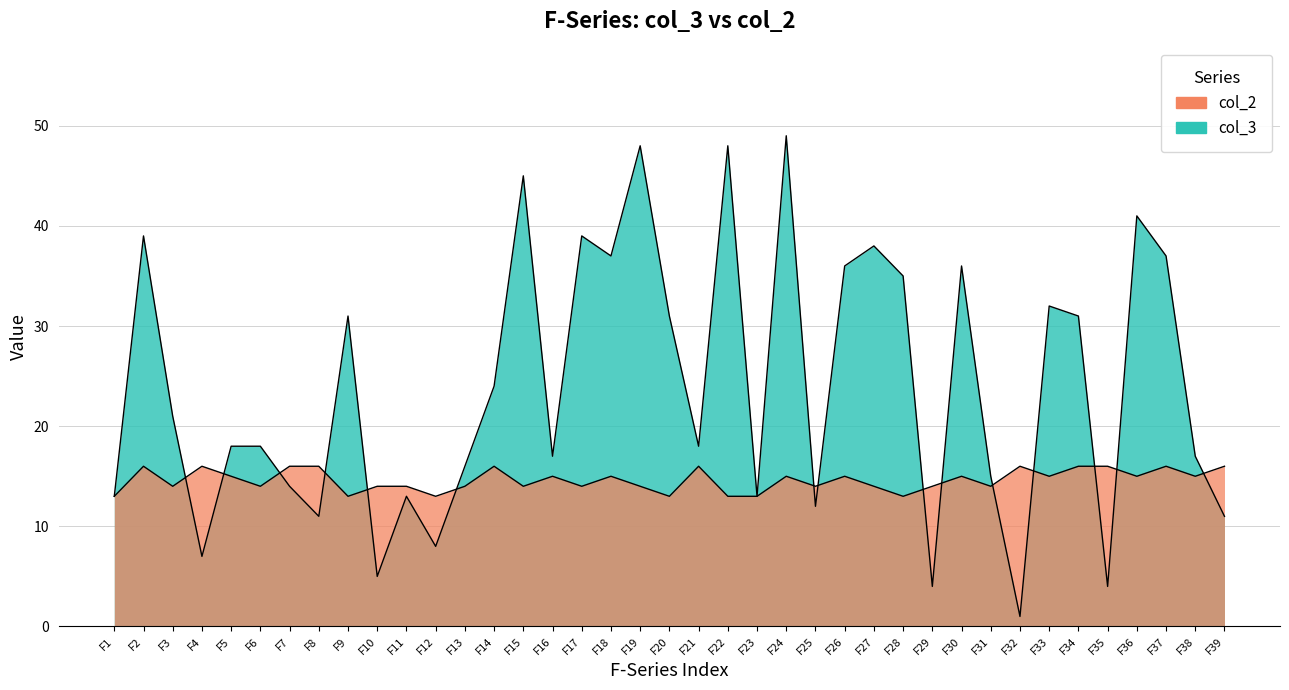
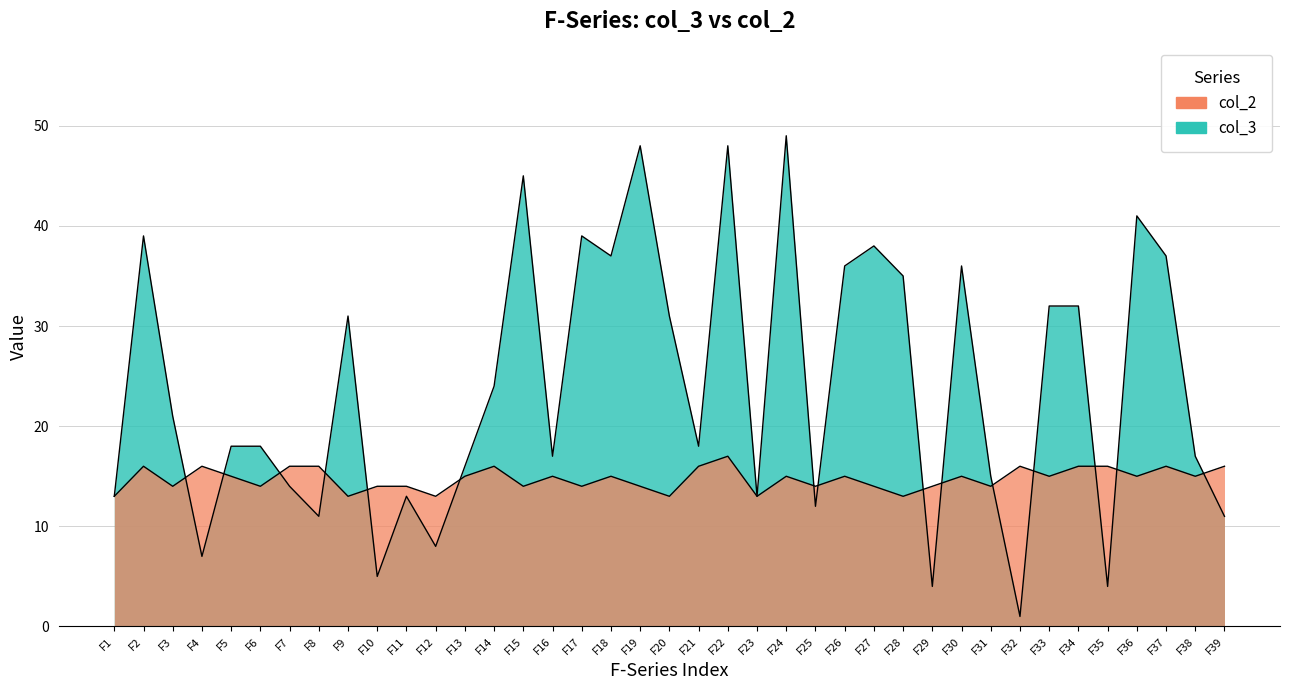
col_2, F13: 14 -> 15
col_2, F22: 13 -> 17
col_3, F34: 31 -> 32
